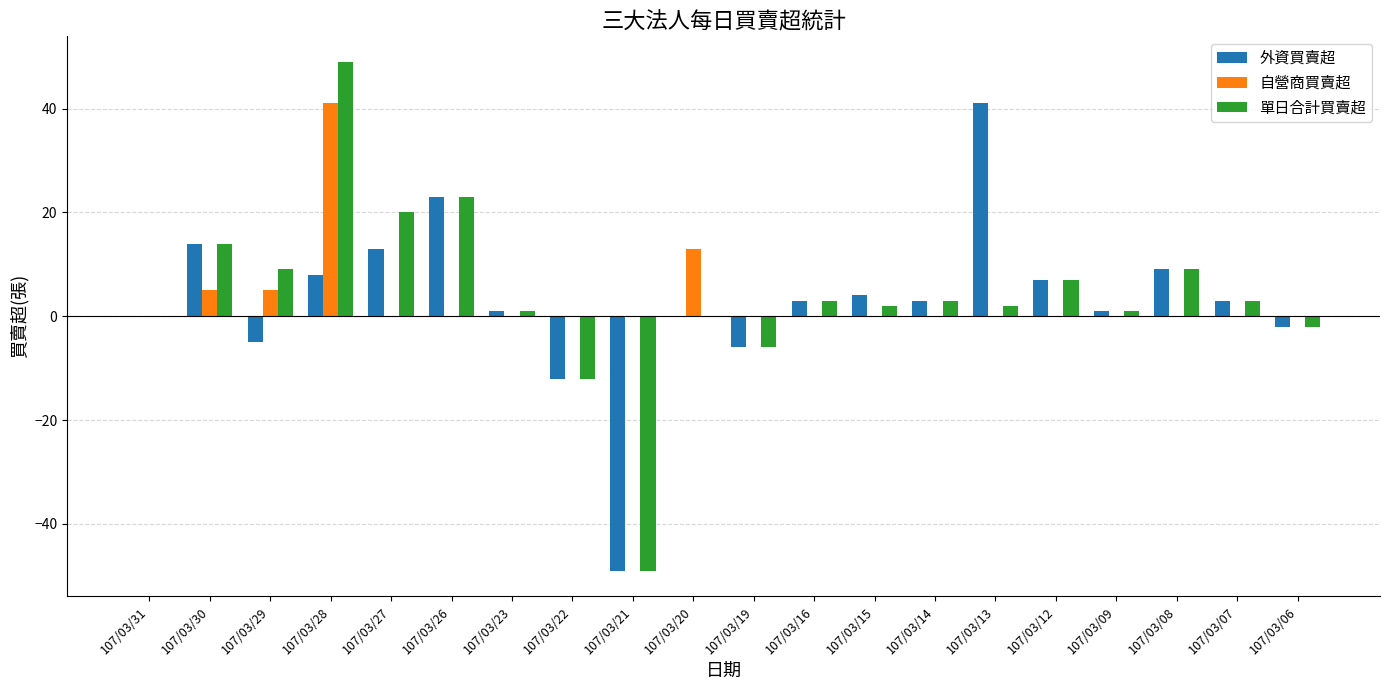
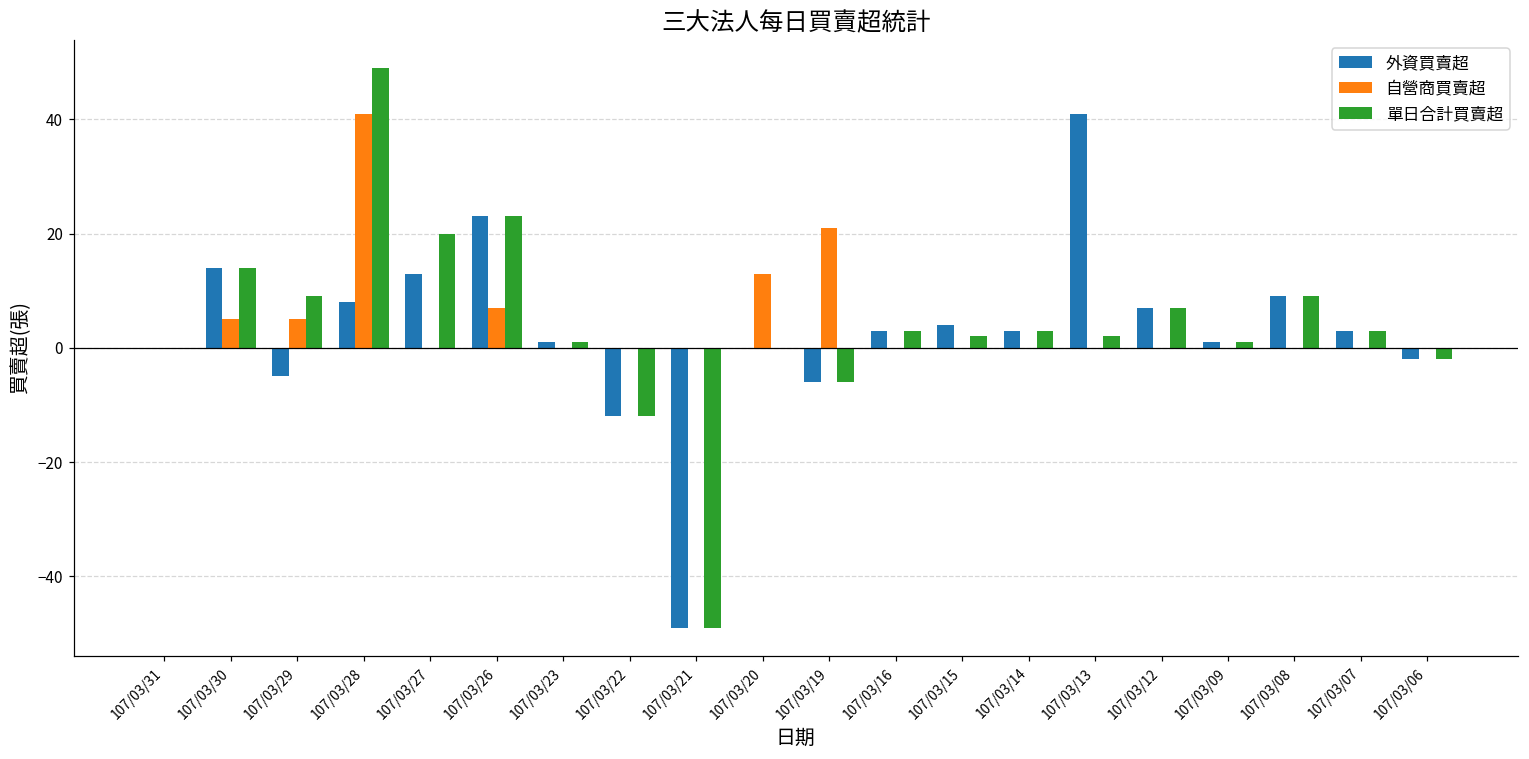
自營商買賣超, 107/03/26: 0 -> 7
自營商買賣超, 107/03/19: 0 -> 21
